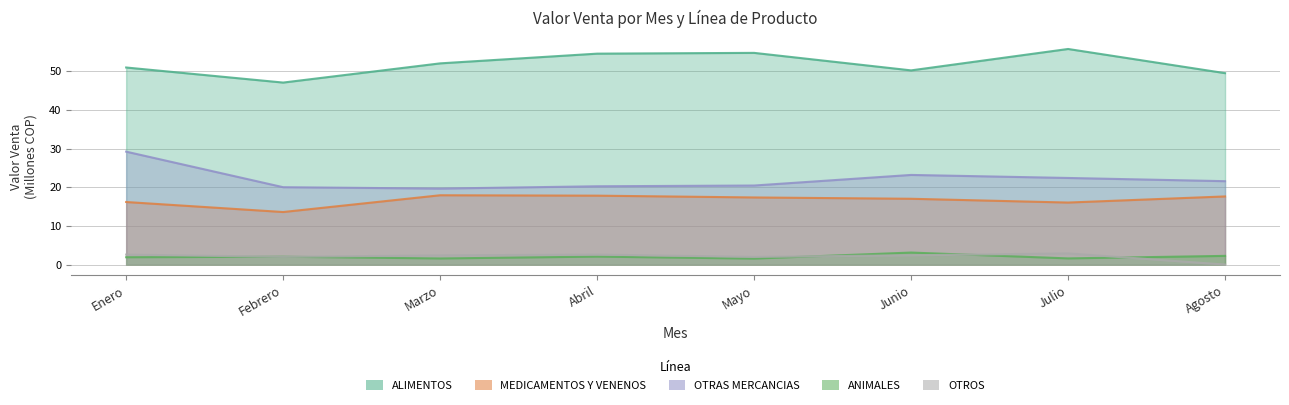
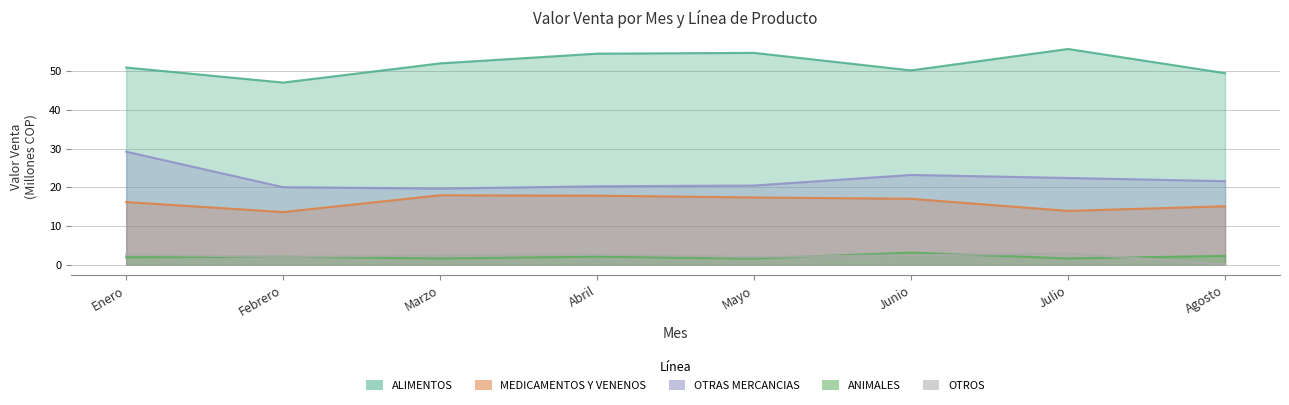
MEDICAMENTOS Y VENENOS, Julio: 16 -> 14
MEDICAMENTOS Y VENENOS, Agosto: 18 -> 15
